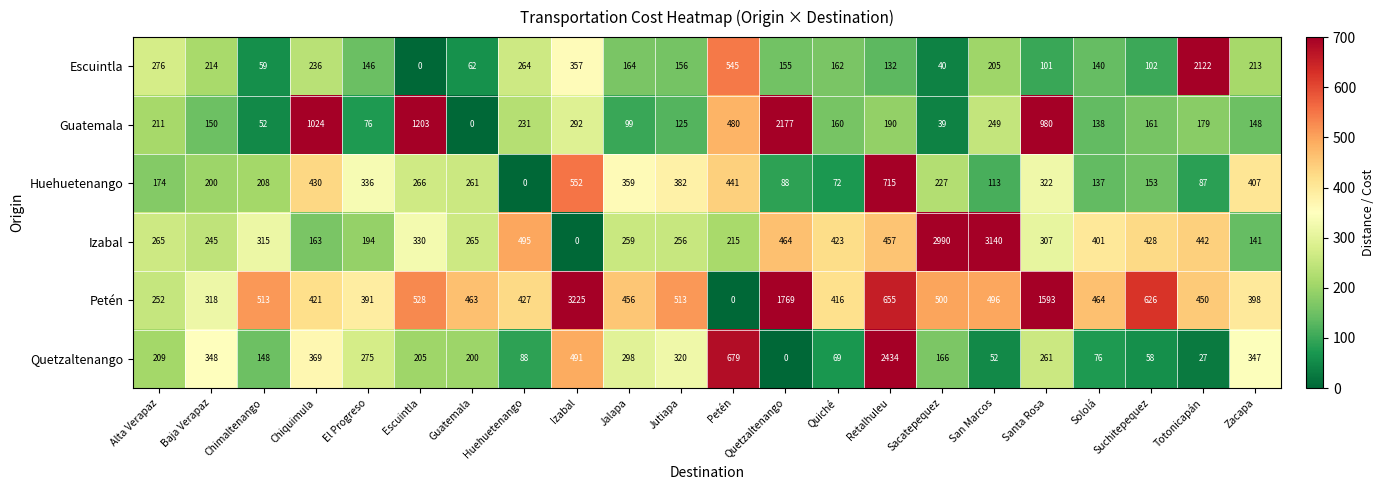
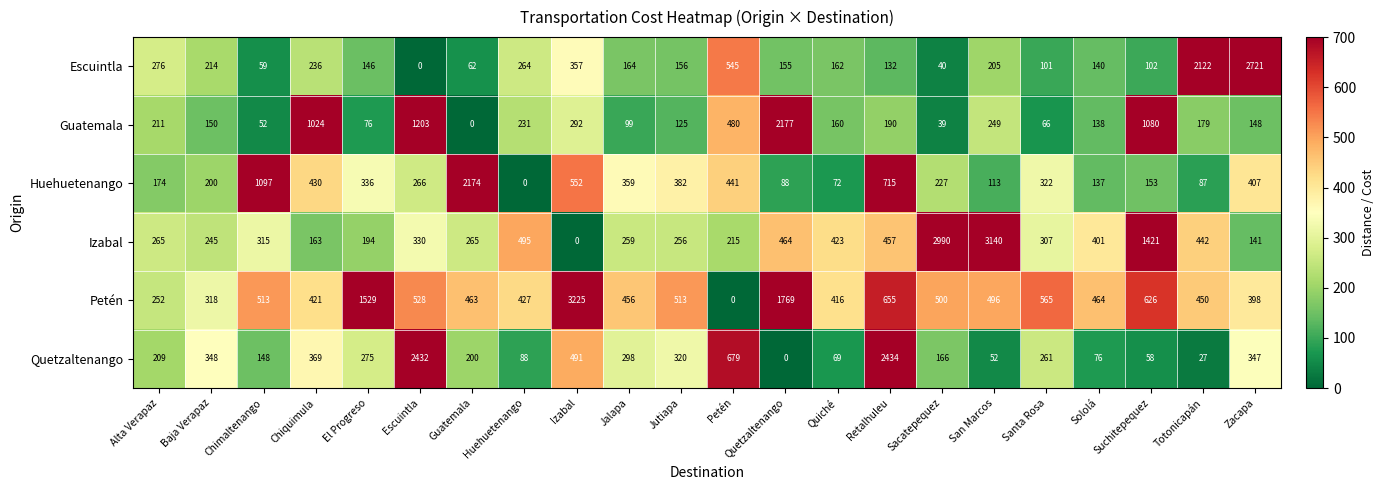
Escuintla, Zacapa: 213 -> 2721
Guatemala, Santa Rosa: 980 -> 66
Guatemala, Suchitepequez: 161 -> 1080
Huehuetenango, Chimaltenango: 208 -> 1097
Huehuetenango, Guatemala: 261 -> 2174
Izabal, Suchitepequez: 428 -> 1421
Petén, El Progreso: 391 -> 1529
Petén, Santa Rosa: 1593 -> 565
Quetzaltenango, Escuintla: 205 -> 2432
